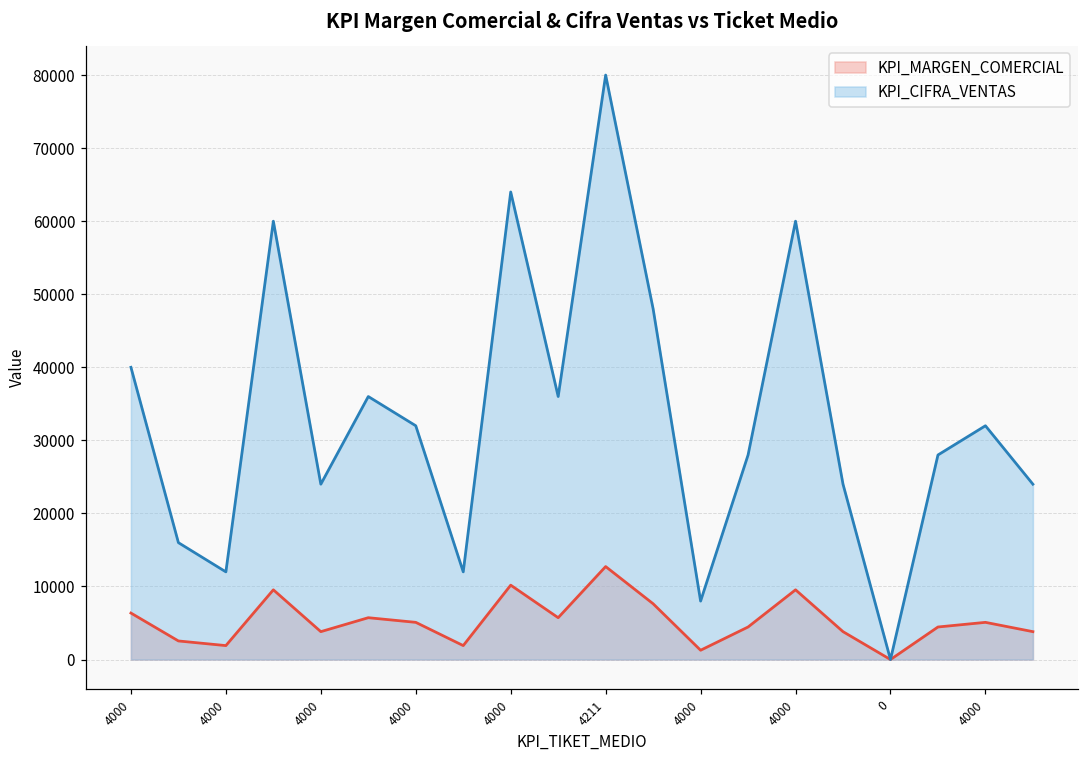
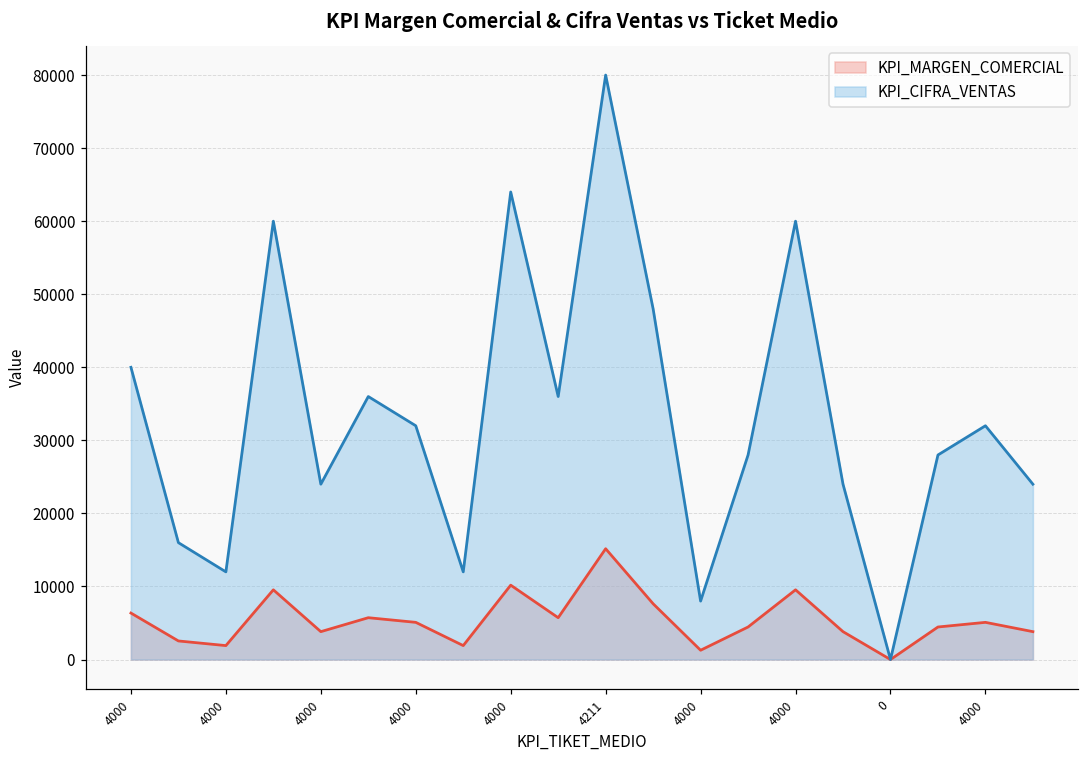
KPI_MARGEN_COMERCIAL, 4211: 13000 -> 15000
